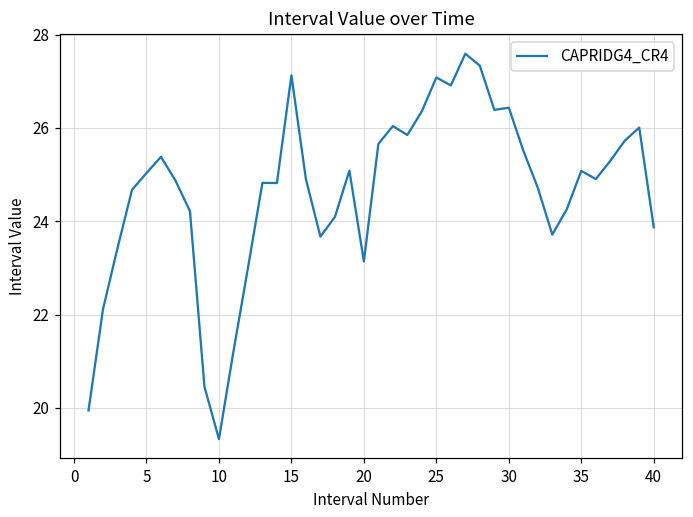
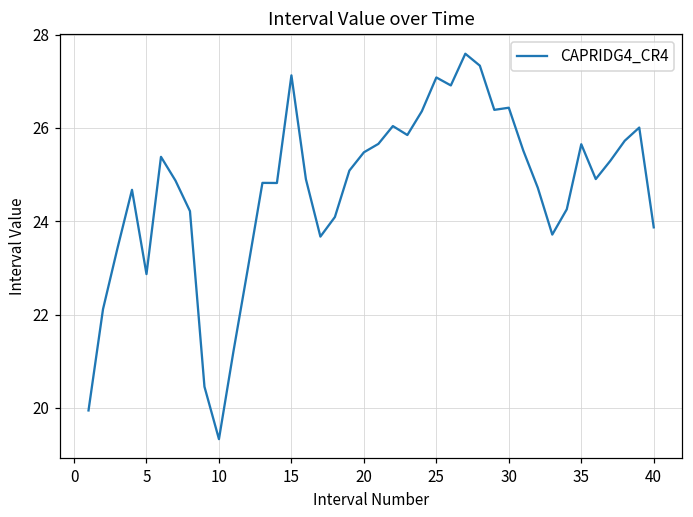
5: 25.0 -> 22.9
20: 23.1 -> 25.5
35: 25.1 -> 25.7
